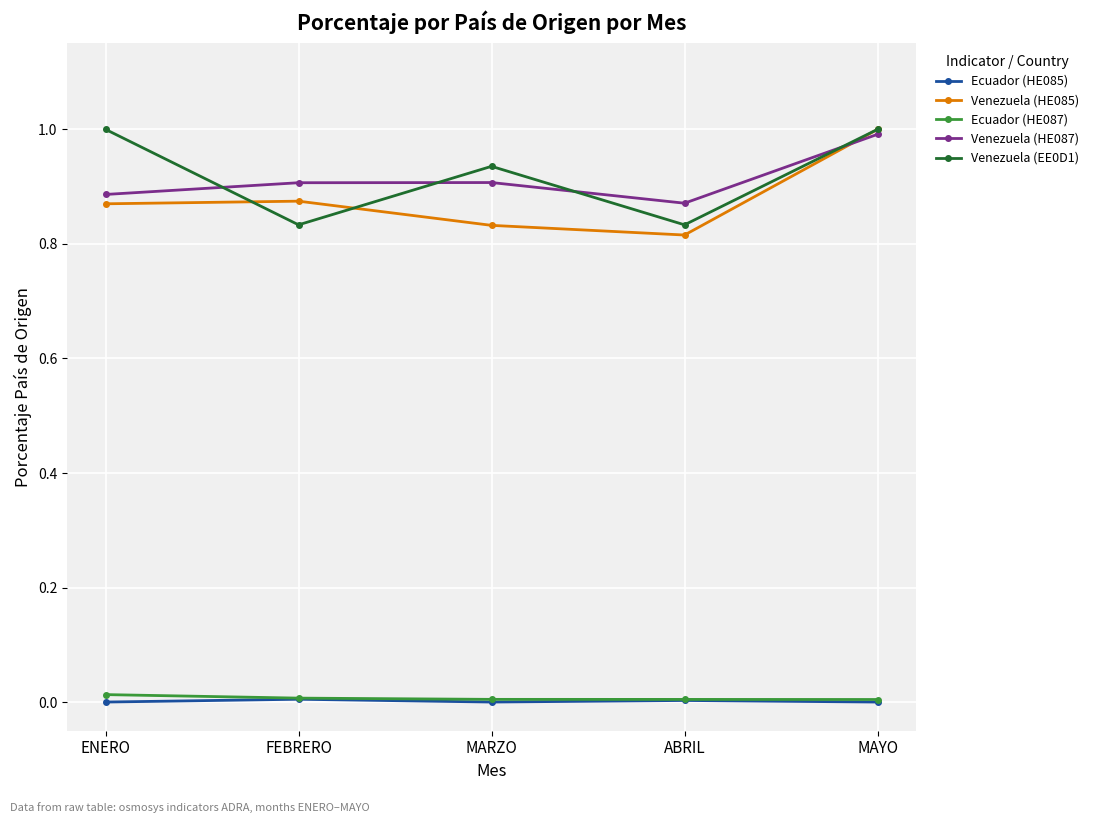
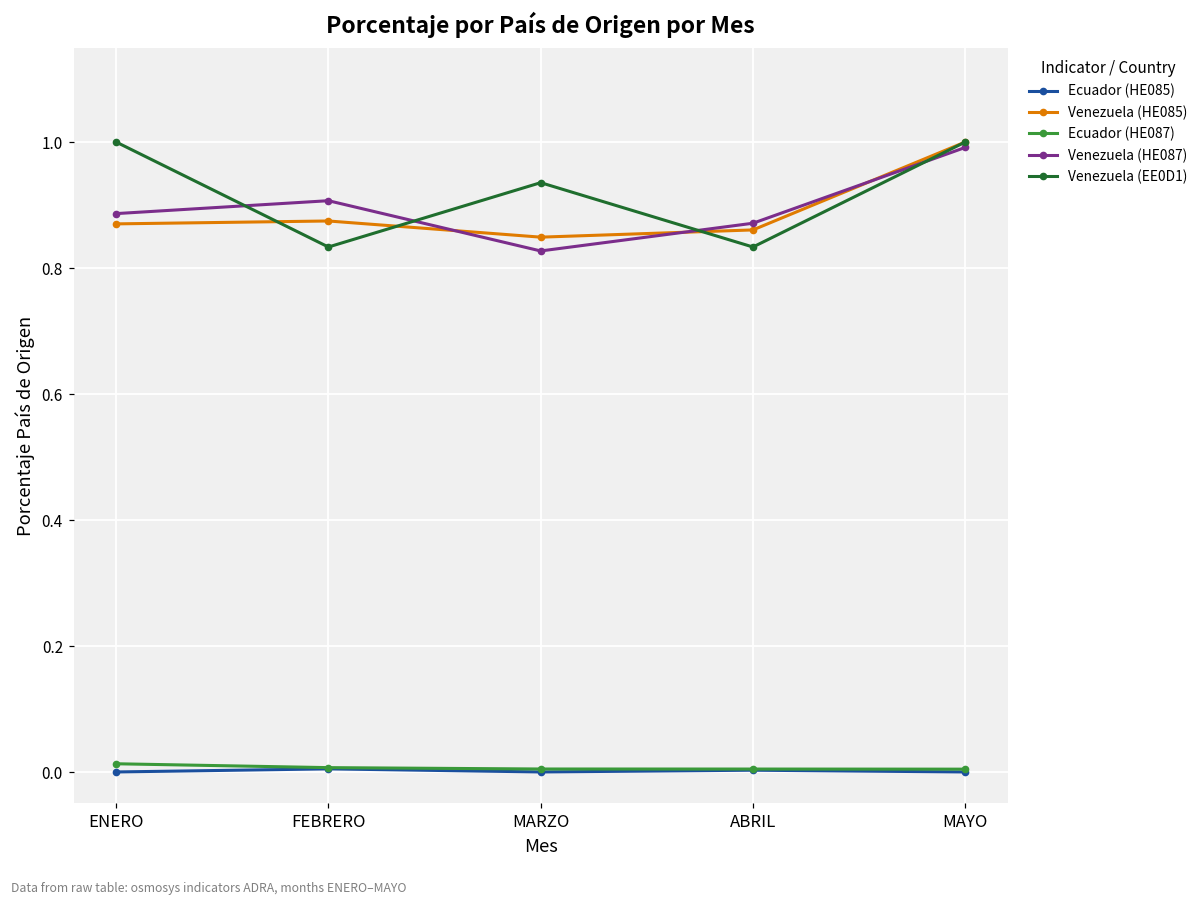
Venezuela (HE085), MARZO: 0.83 -> 0.85
Venezuela (HE087), MARZO: 0.91 -> 0.83
Venezuela (HE085), ABRIL: 0.82 -> 0.86
